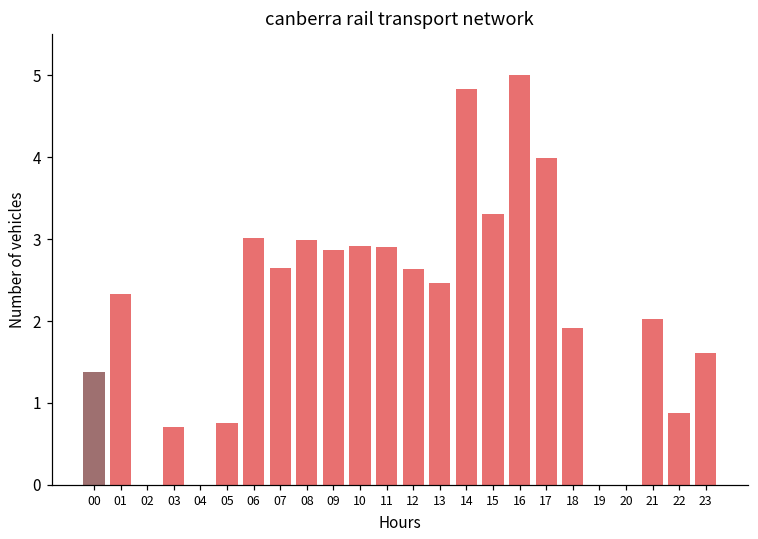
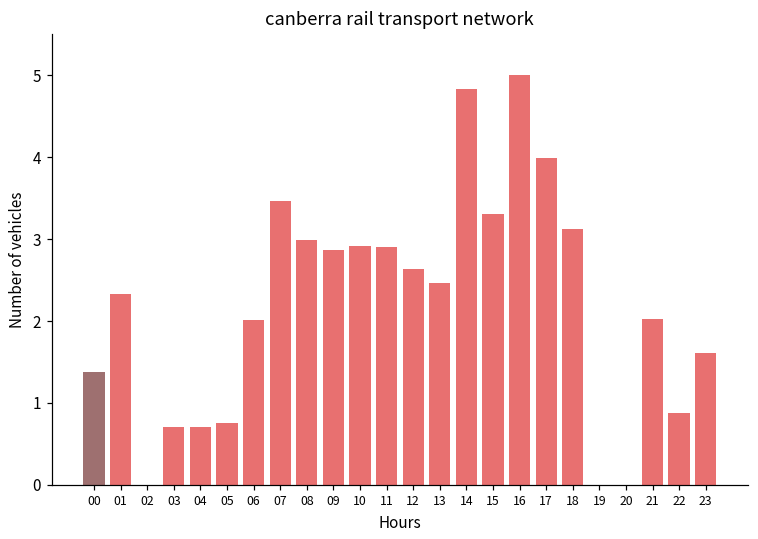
04: 0.0 -> 0.7
06: 3.0 -> 2.0
07: 2.7 -> 3.5
18: 1.9 -> 3.1
